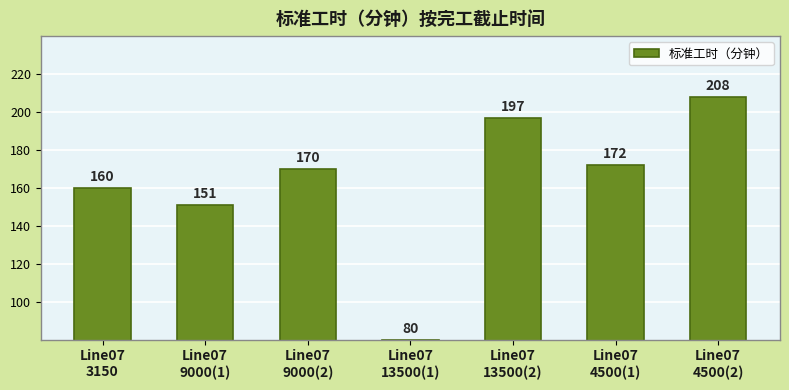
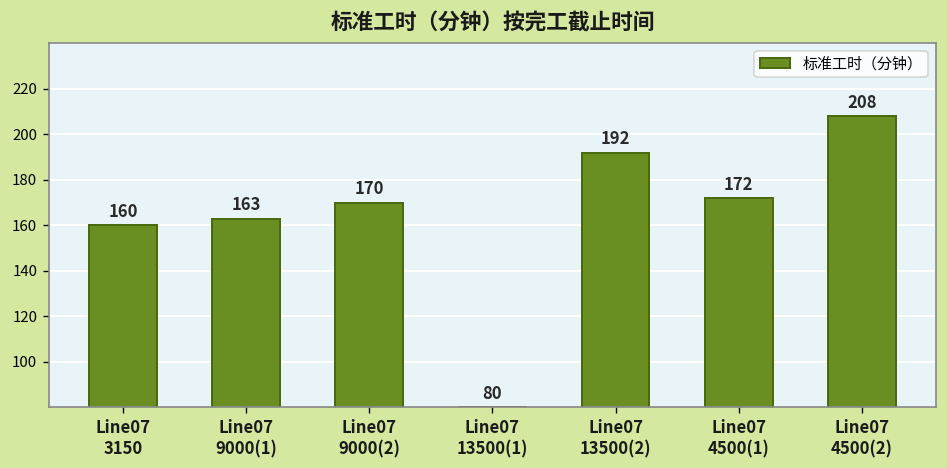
Line07 9000(1): 151 -> 163
Line07 13500(2): 197 -> 192
